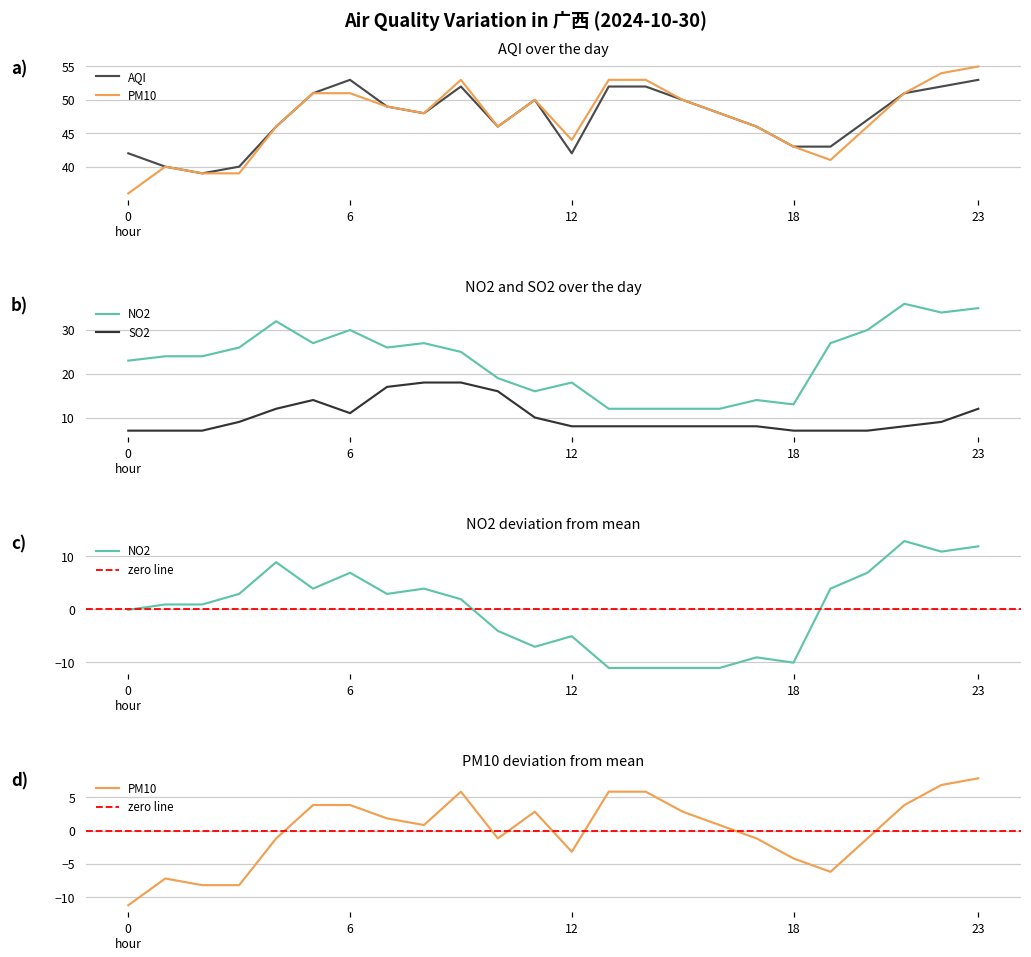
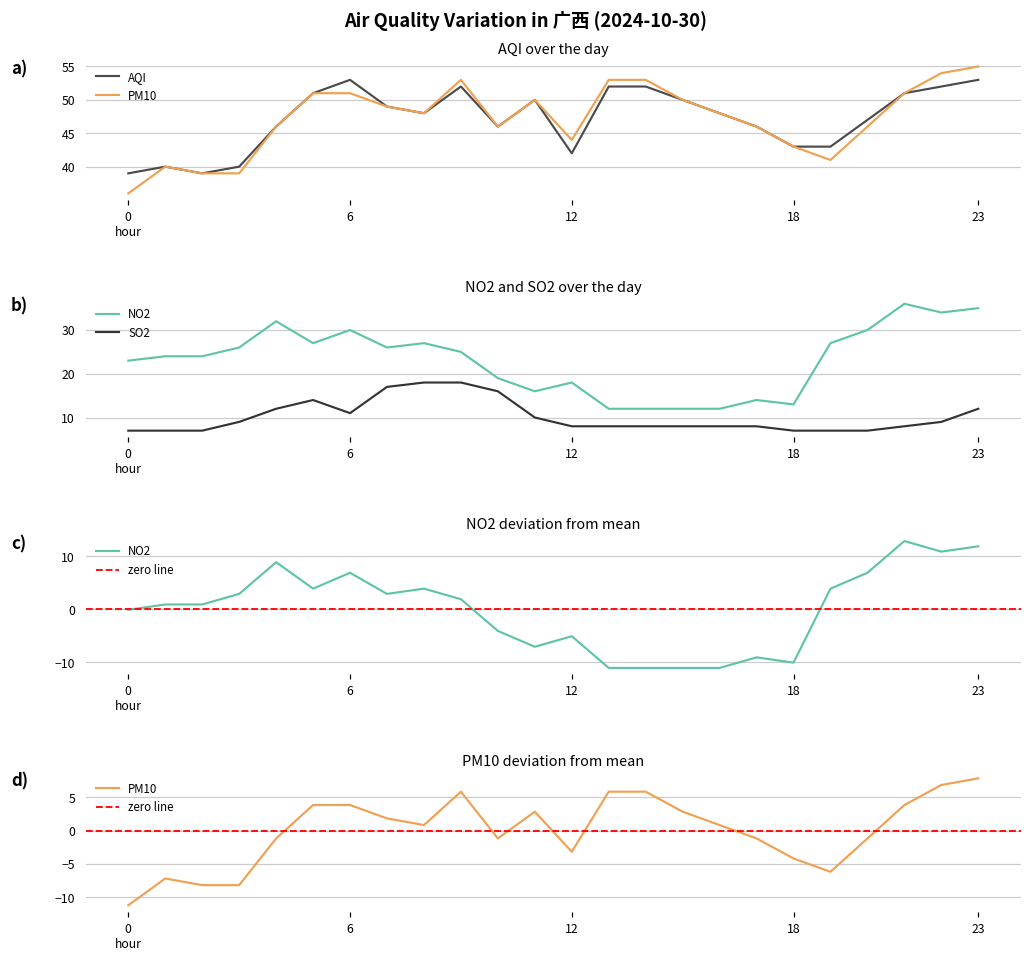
AQI over the day, AQI, 0 hour: 42 -> 39
